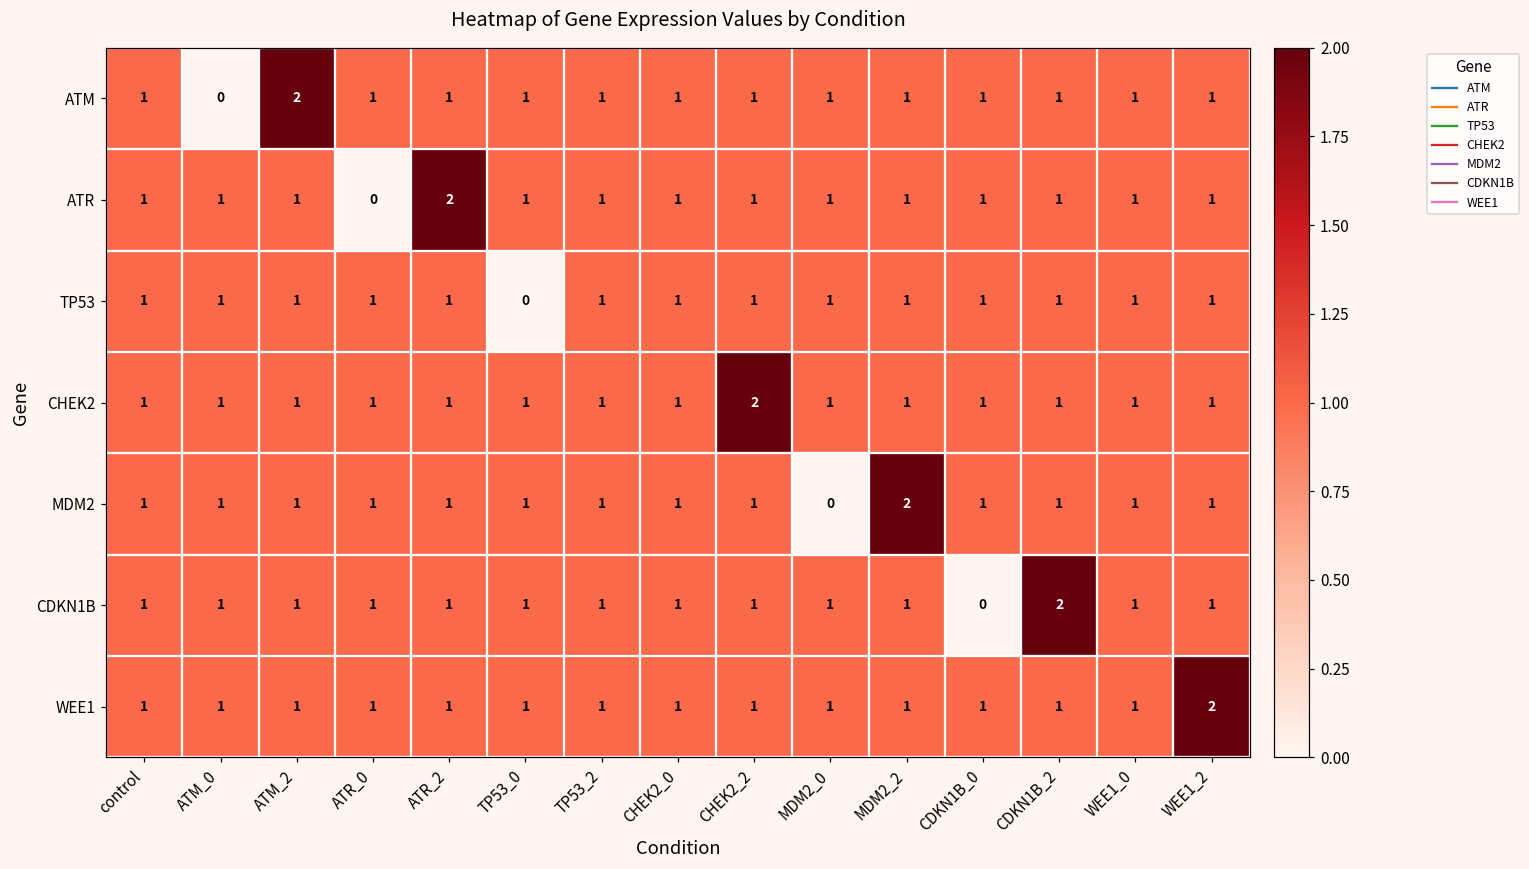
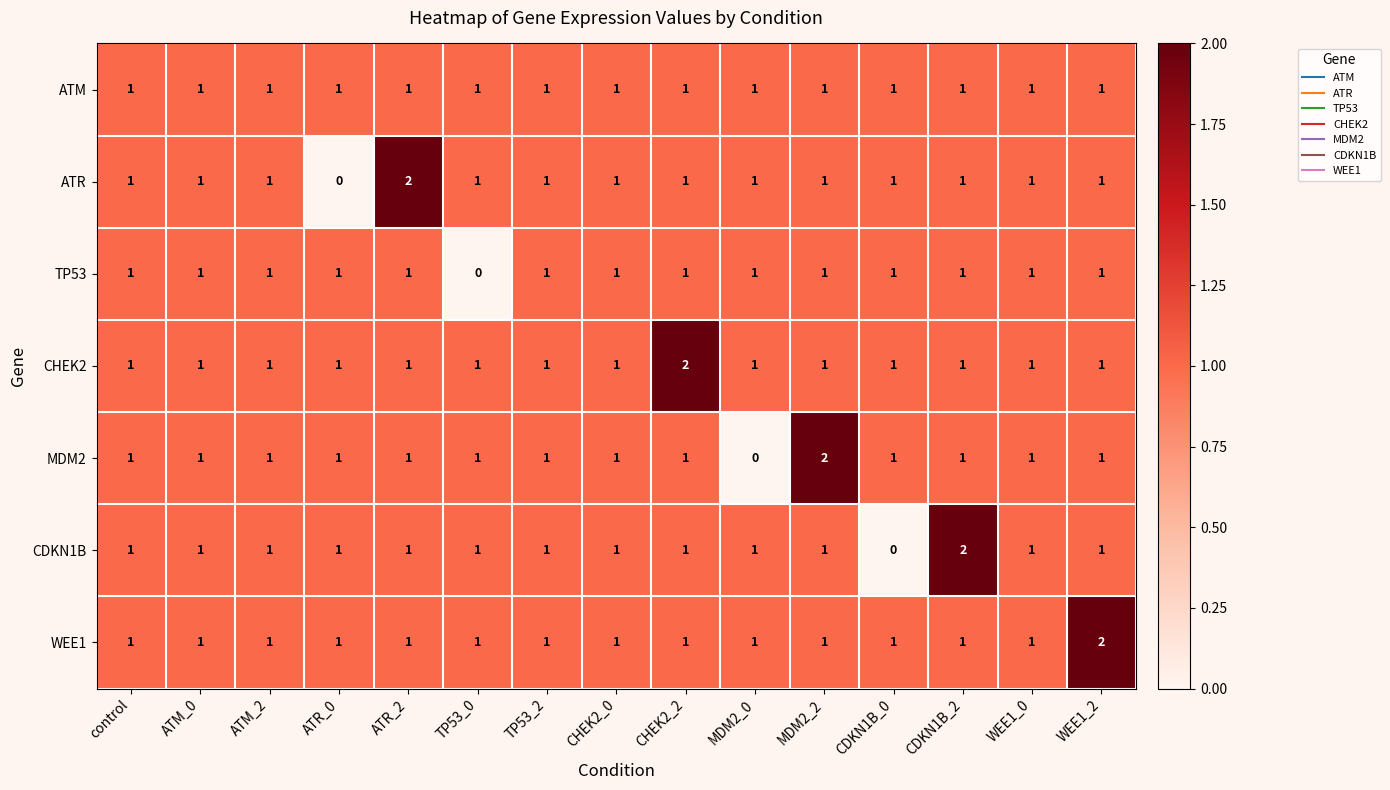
ATM, ATM_0: 0 -> 1
ATM, ATM_2: 2 -> 1
